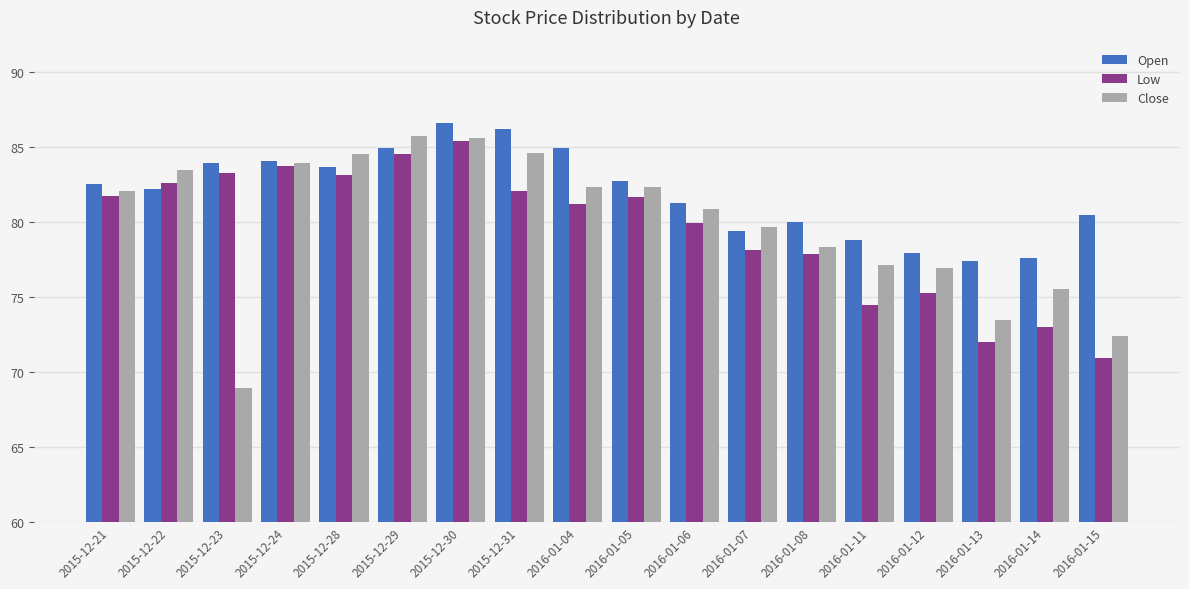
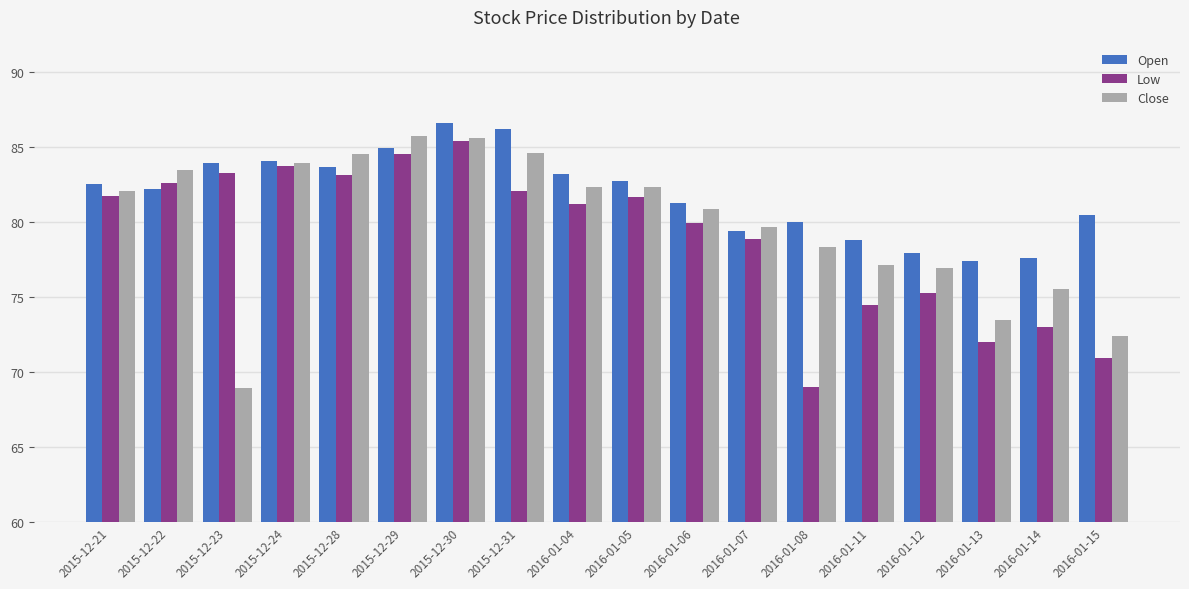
Open, 2016-01-04: 85.0 -> 83.2
Low, 2016-01-07: 78.1 -> 78.9
Low, 2016-01-08: 77.9 -> 69.0
